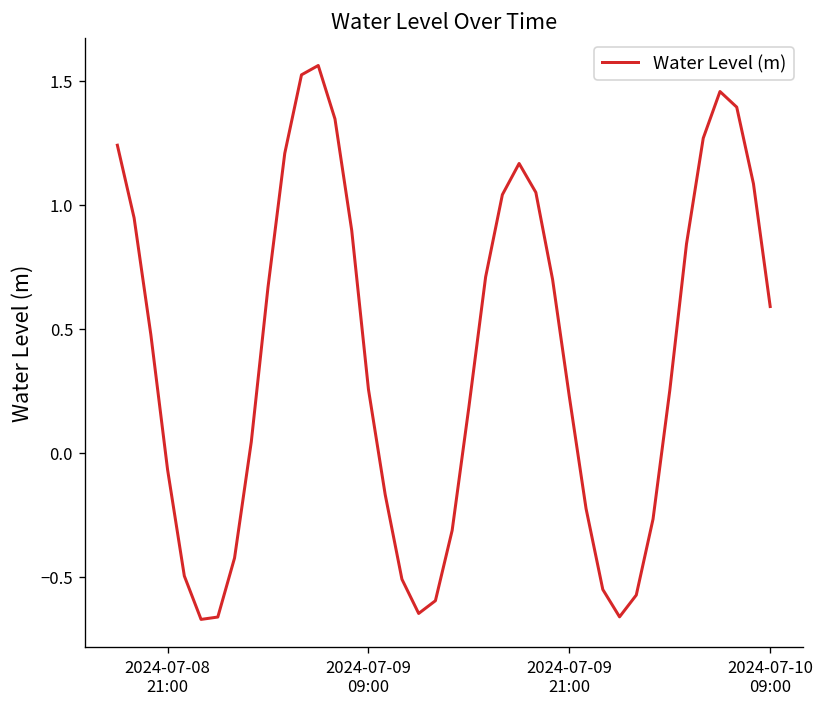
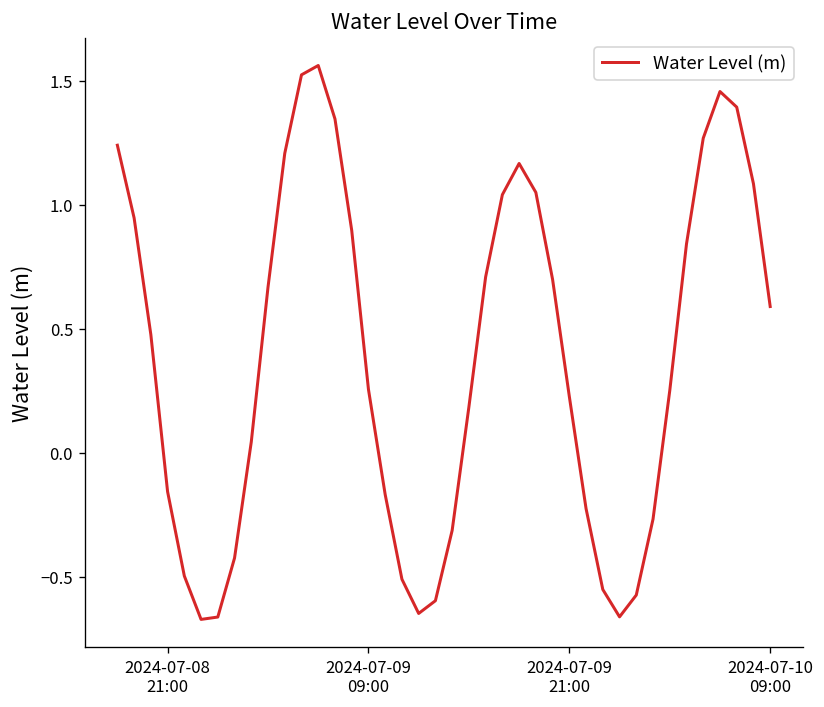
2024-07-08 21:00: -0.07 -> -0.16
